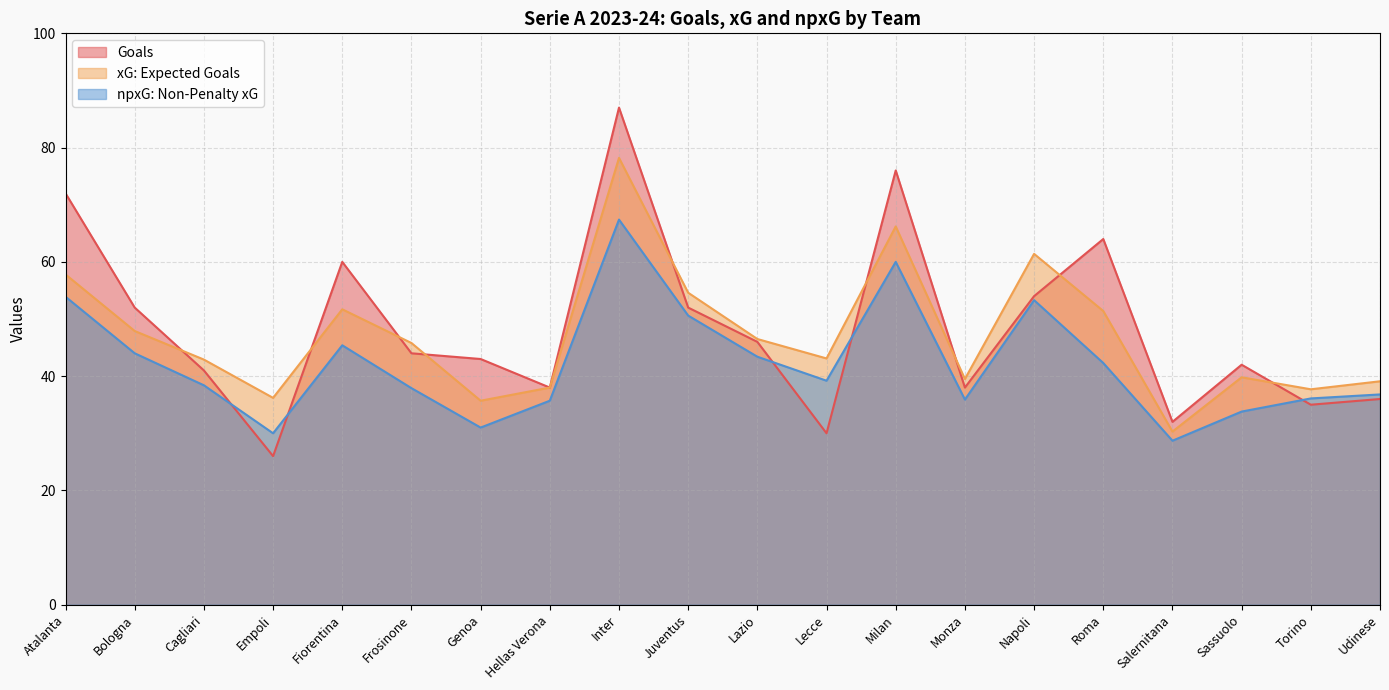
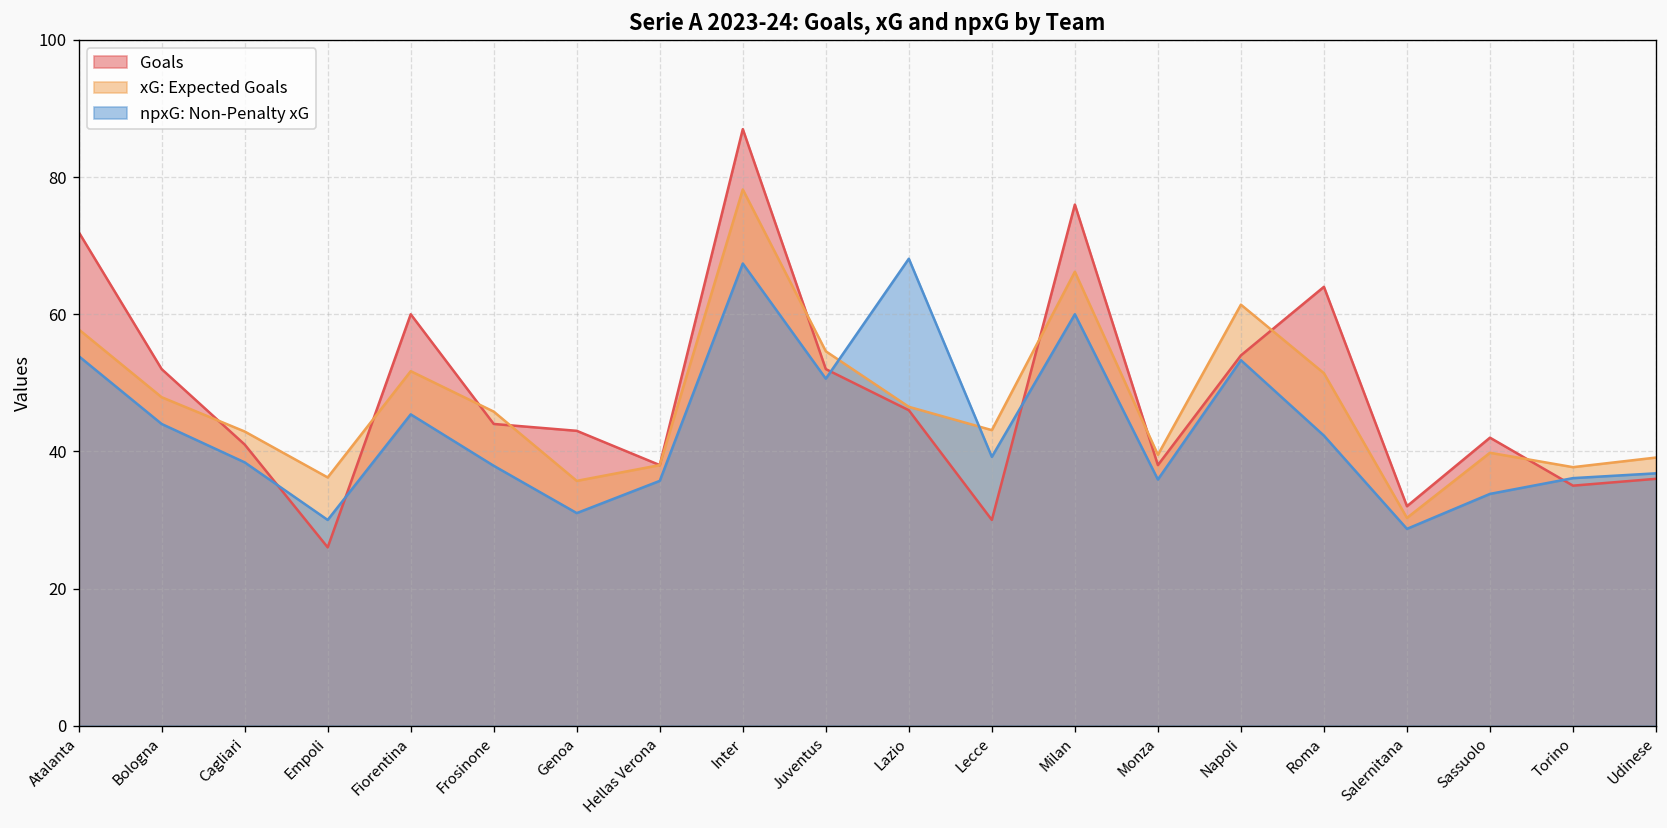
npxG: Non-Penalty xG, Lazio: 43 -> 68
